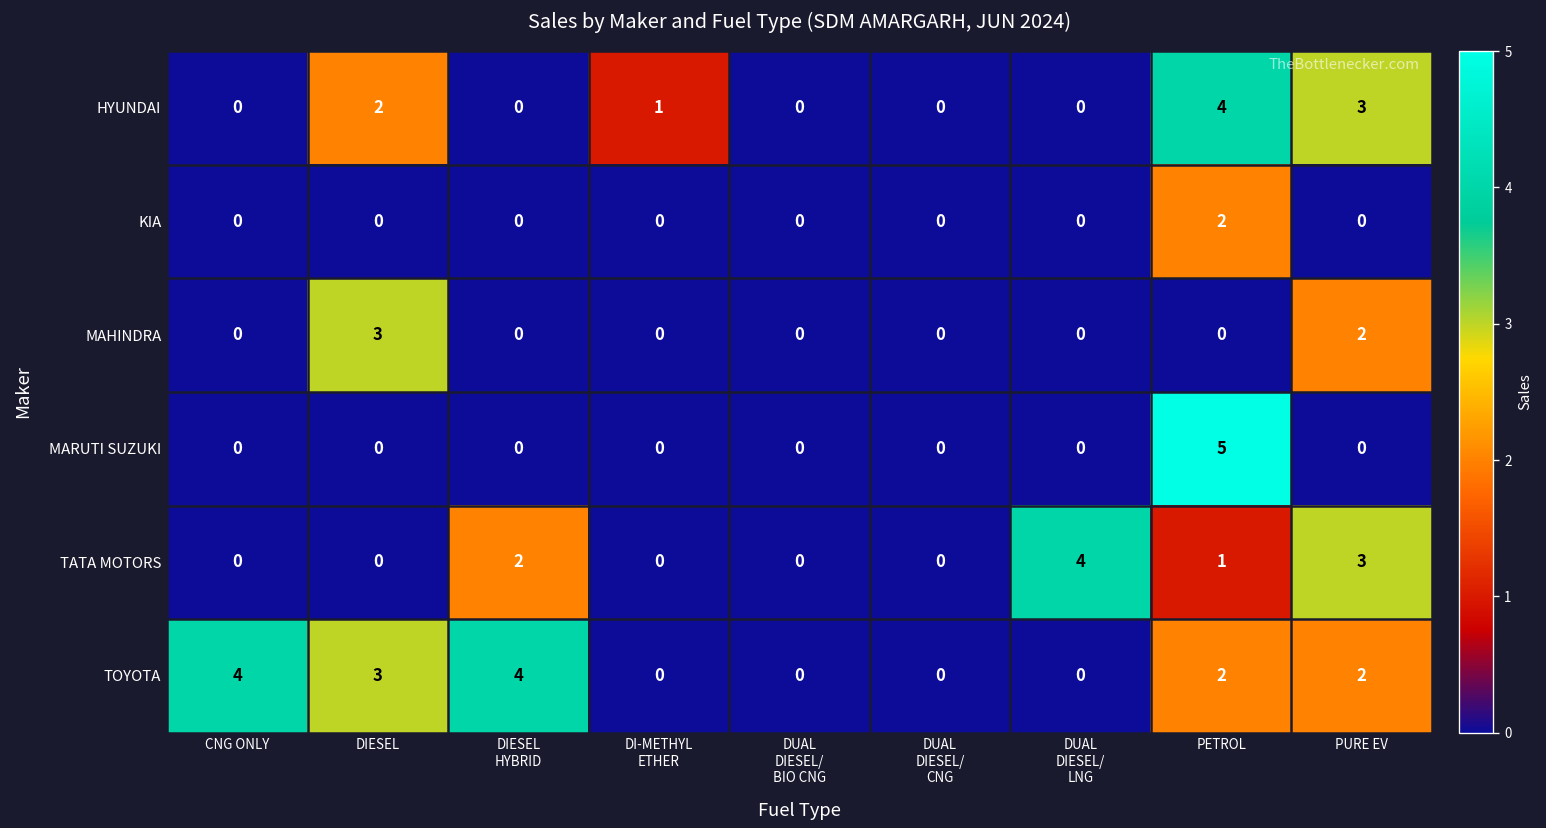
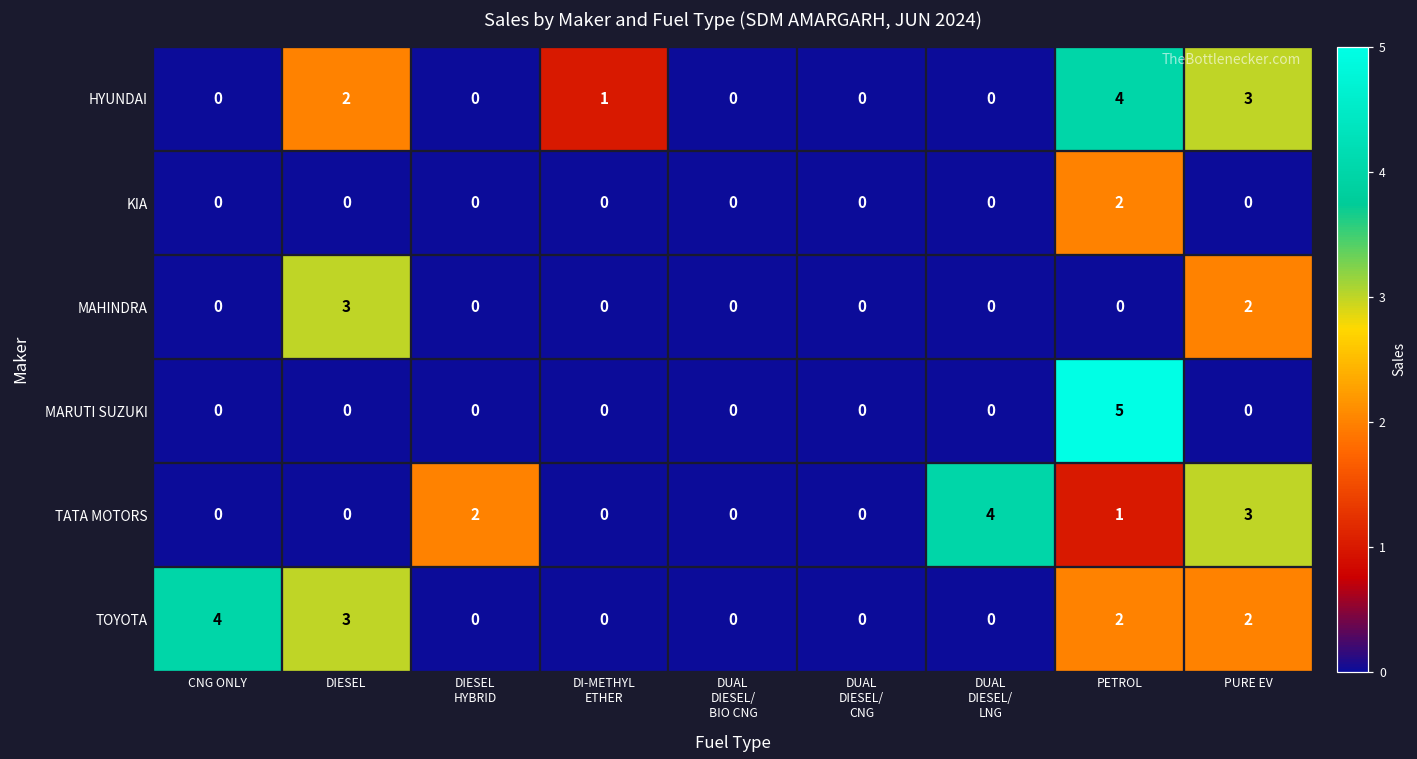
TOYOTA, DIESEL HYBRID: 4 -> 0
